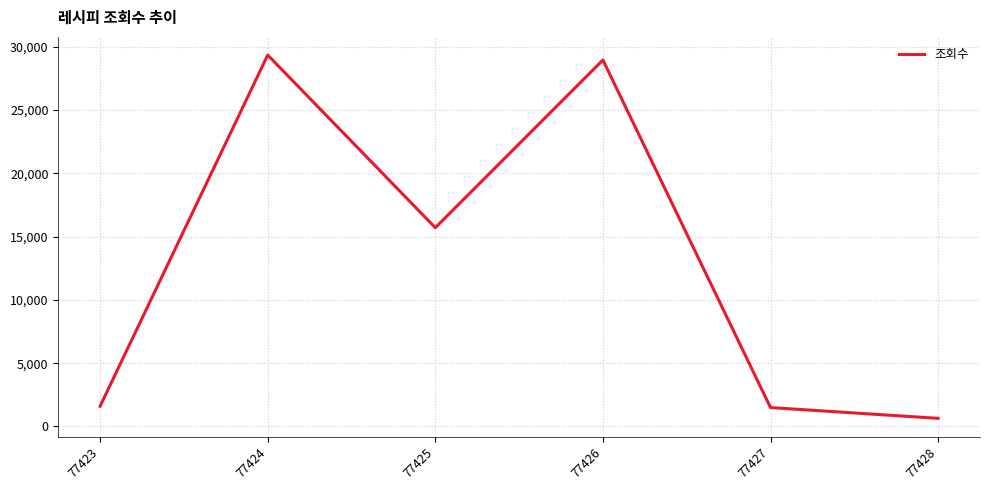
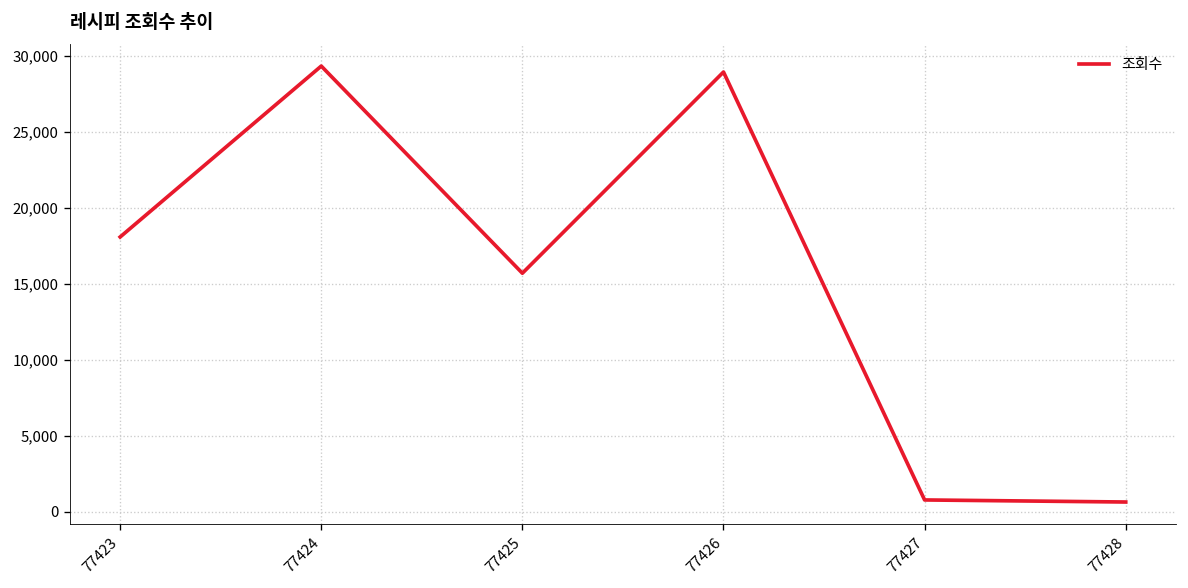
77423: 1,600 -> 18,100
77427: 1,500 -> 800
